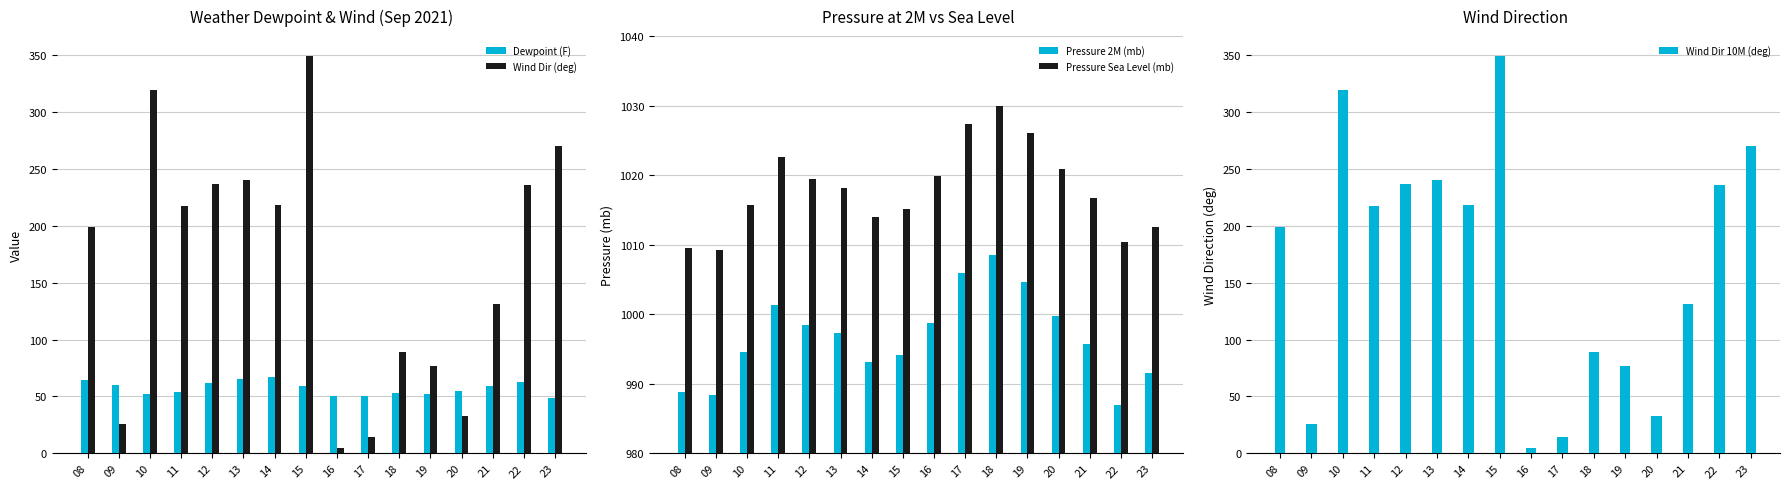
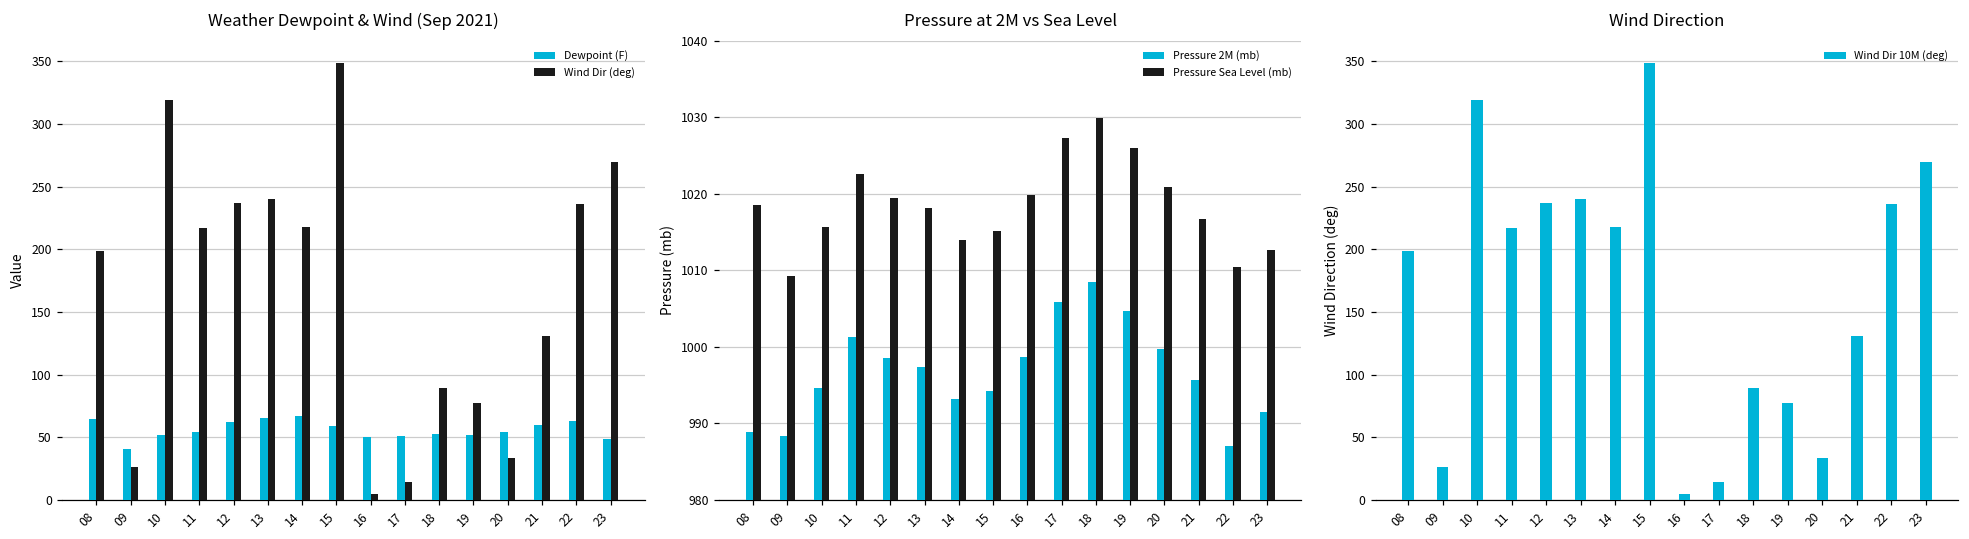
Weather Dewpoint & Wind (Sep 2021), Dewpoint (F), 09: 60 -> 40
Pressure at 2M vs Sea Level, Pressure Sea Level (mb), 08: 1010 -> 1019
